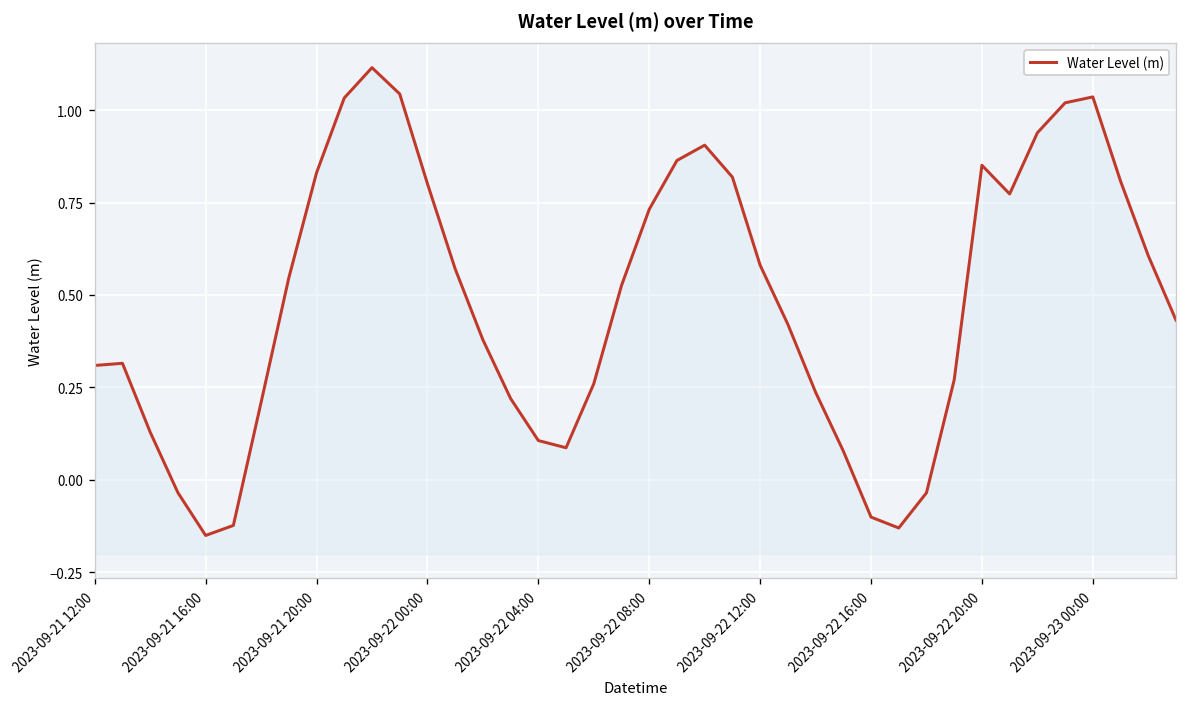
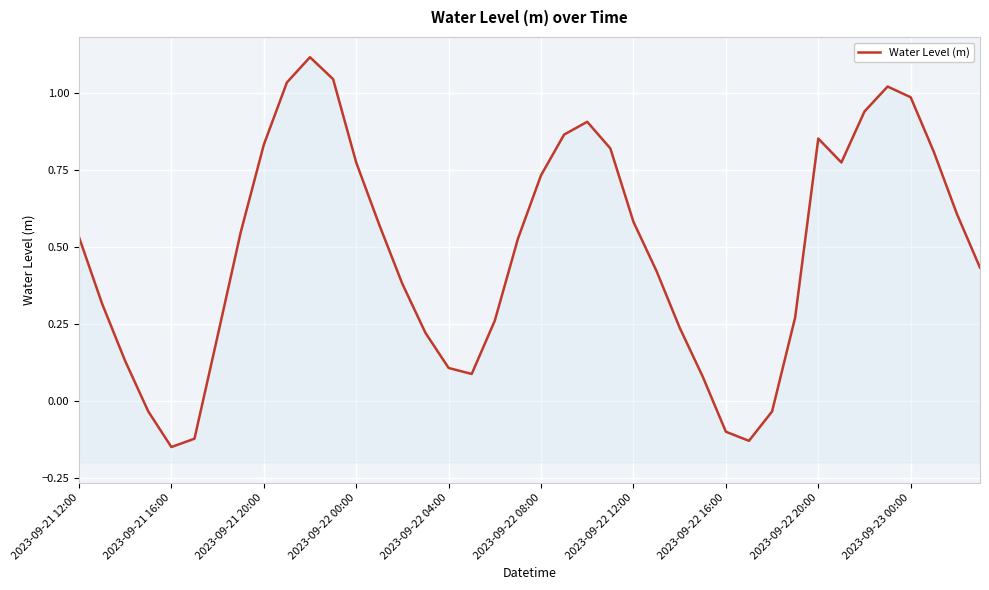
2023-09-21 12:00: 0.31 -> 0.53
2023-09-22 00:00: 0.80 -> 0.77
2023-09-23 00:00: 1.04 -> 0.99
